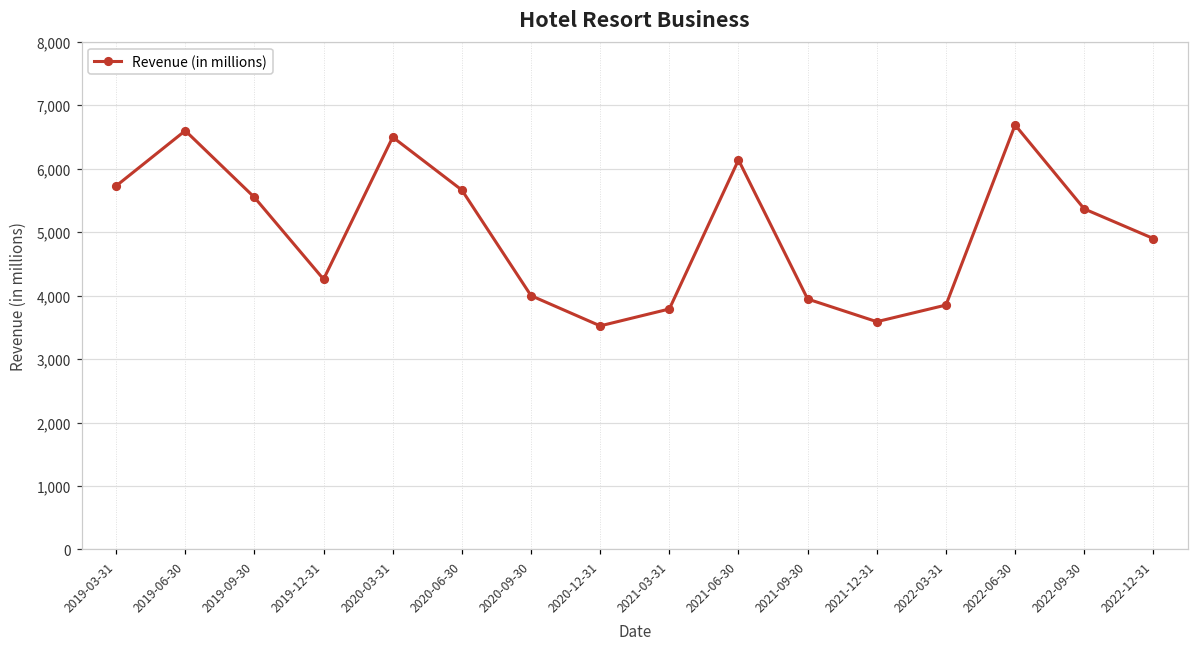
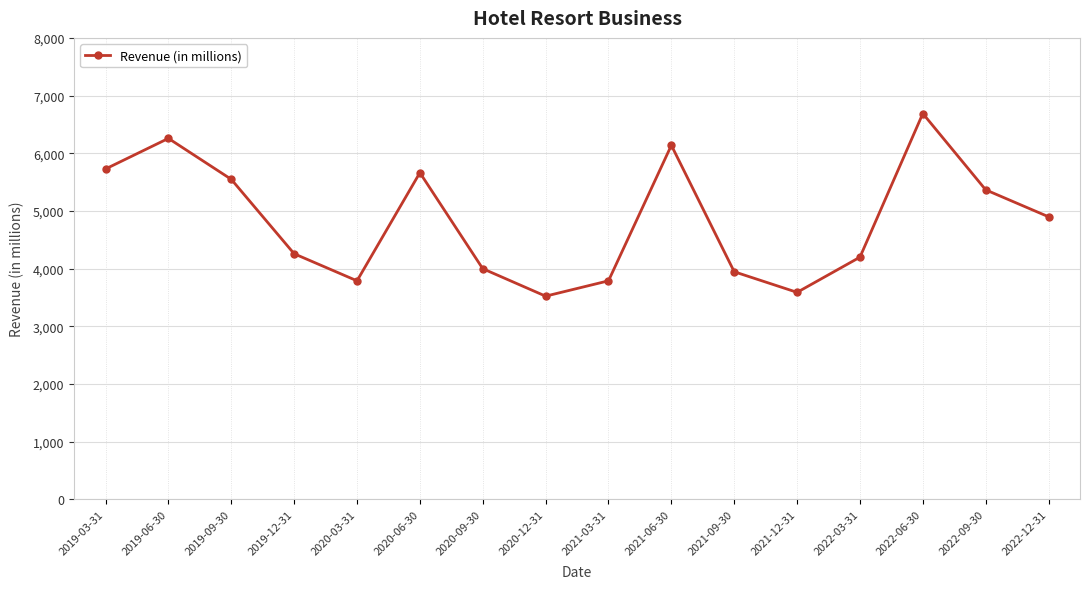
2019-06-30: 6,600 -> 6,300
2020-03-31: 6,500 -> 3,800
2022-03-31: 3,900 -> 4,200
